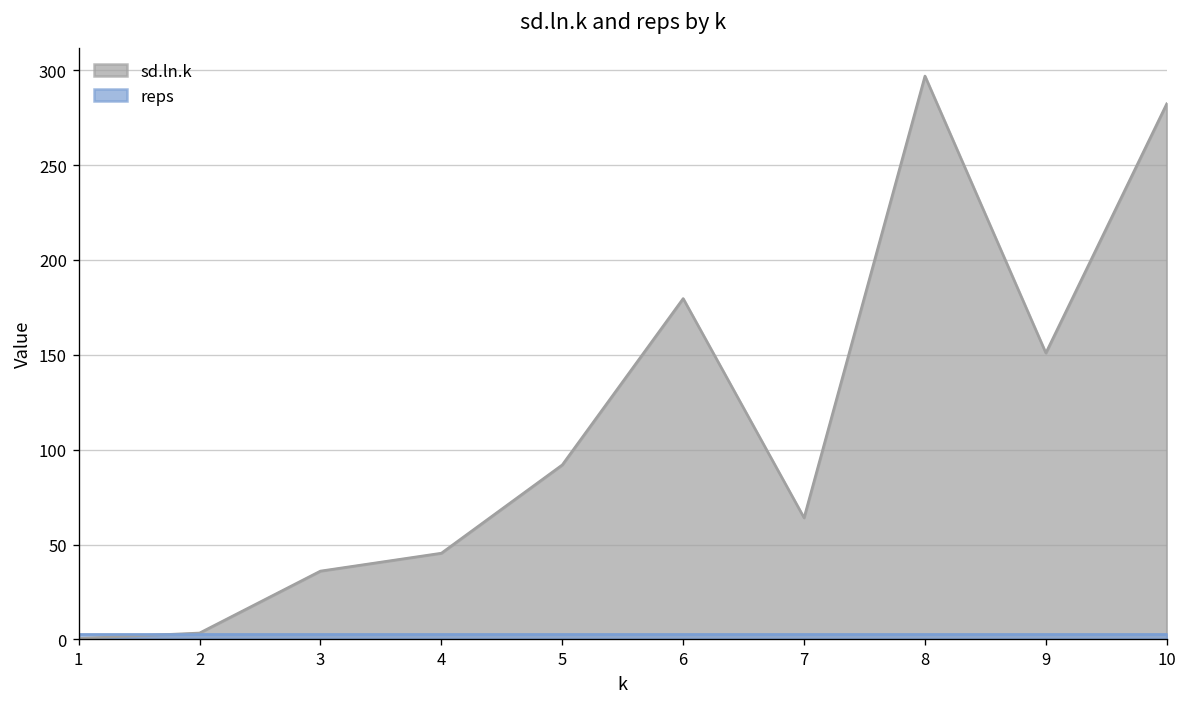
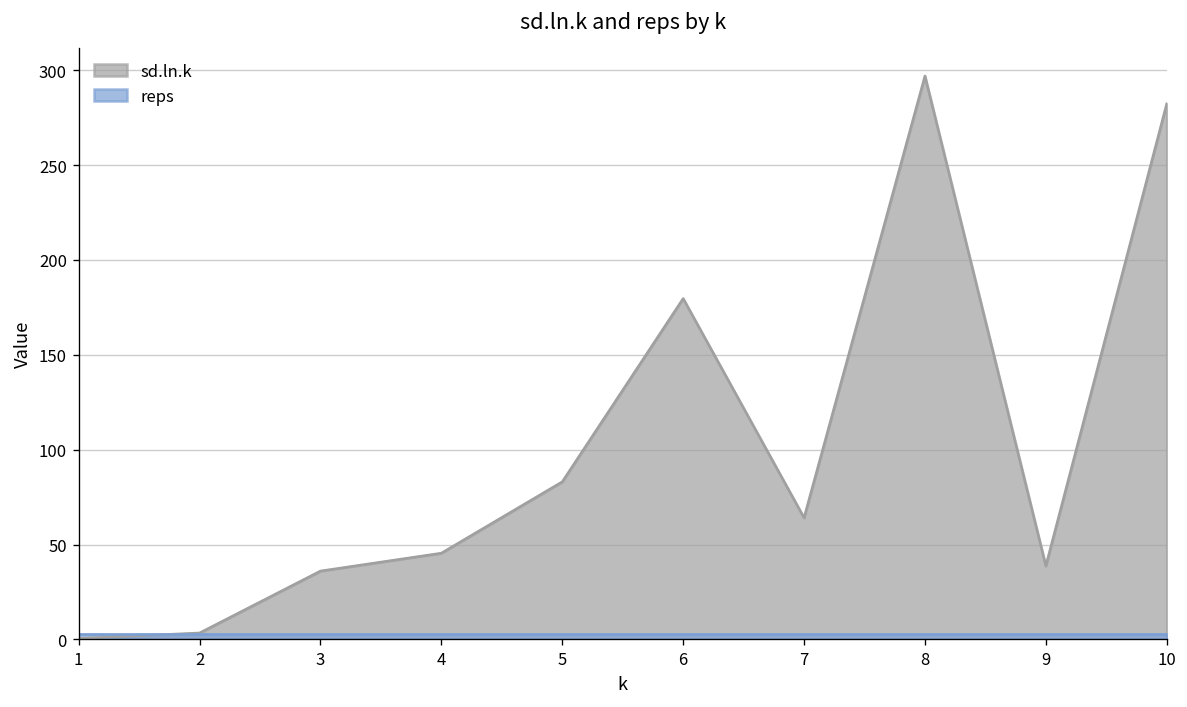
sd.ln.k, 5: 92 -> 83
sd.ln.k, 9: 151 -> 39
